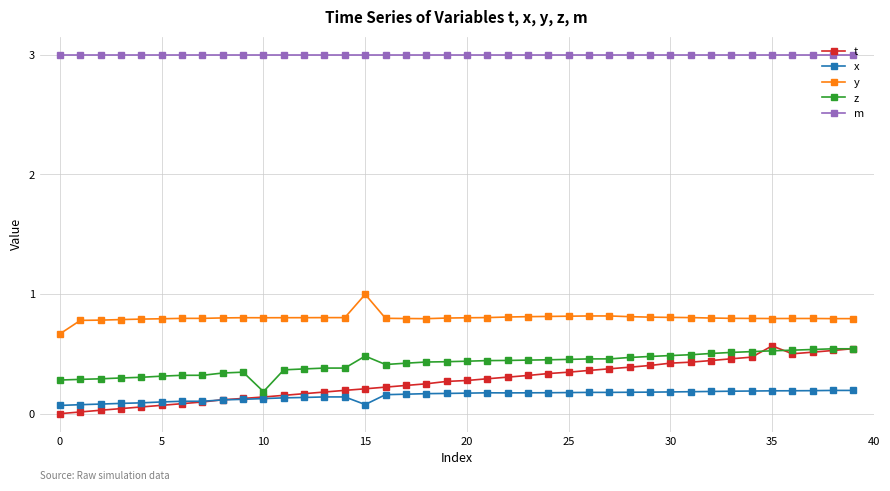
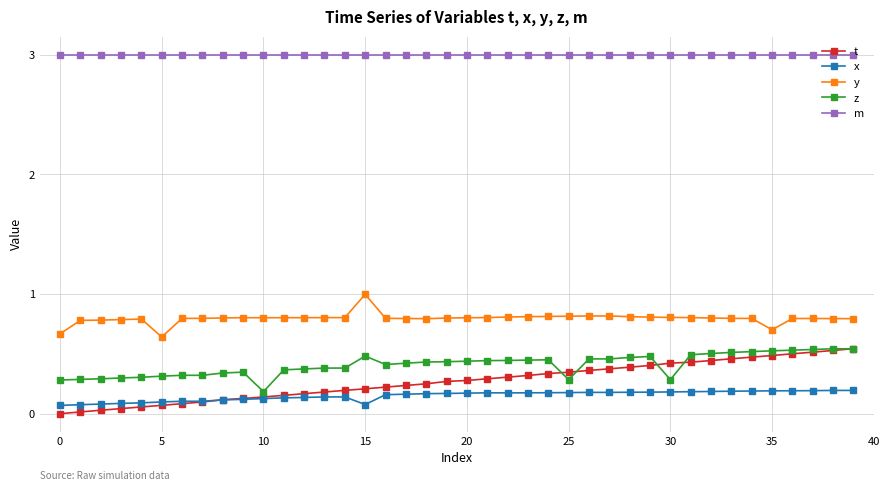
y, 5: 0.79 -> 0.64
z, 25: 0.45 -> 0.28
z, 30: 0.49 -> 0.28
t, 35: 0.57 -> 0.49
y, 35: 0.79 -> 0.70
